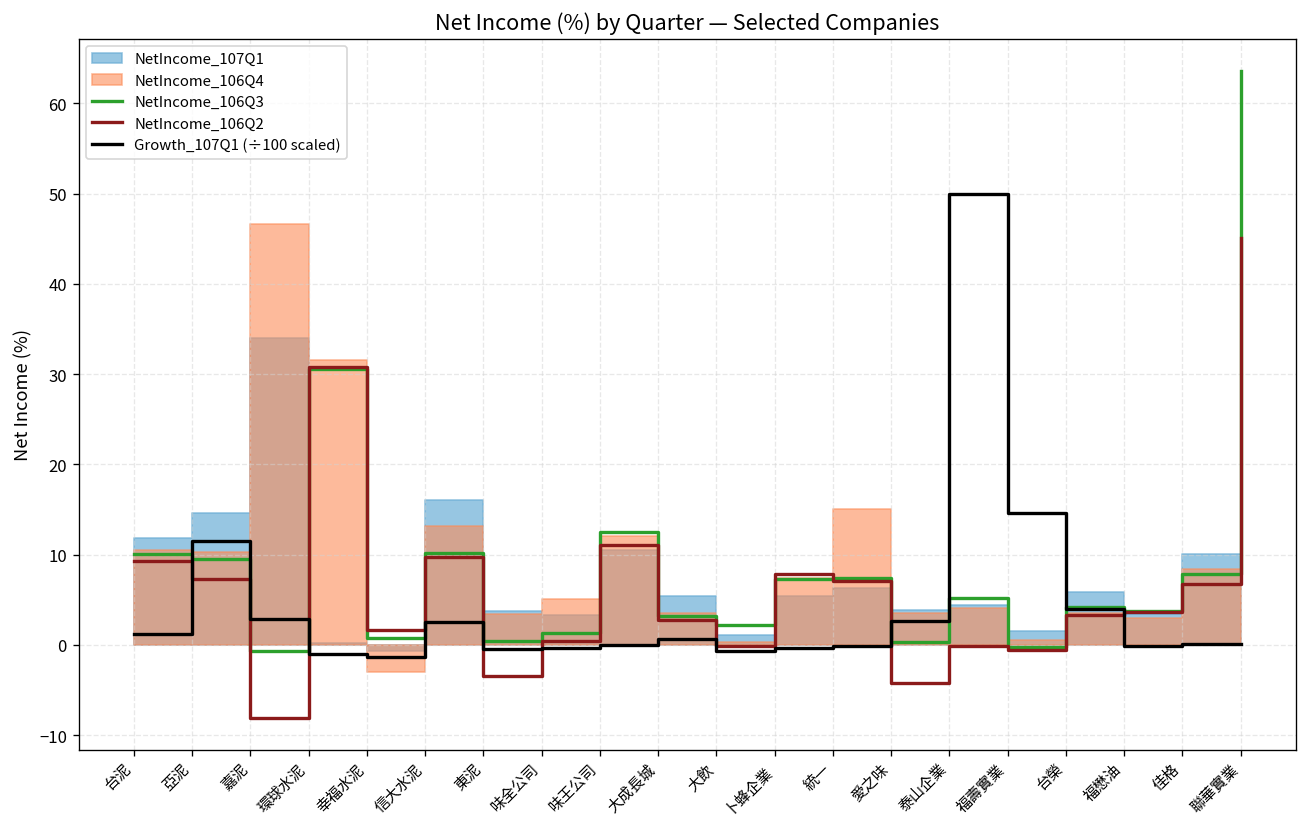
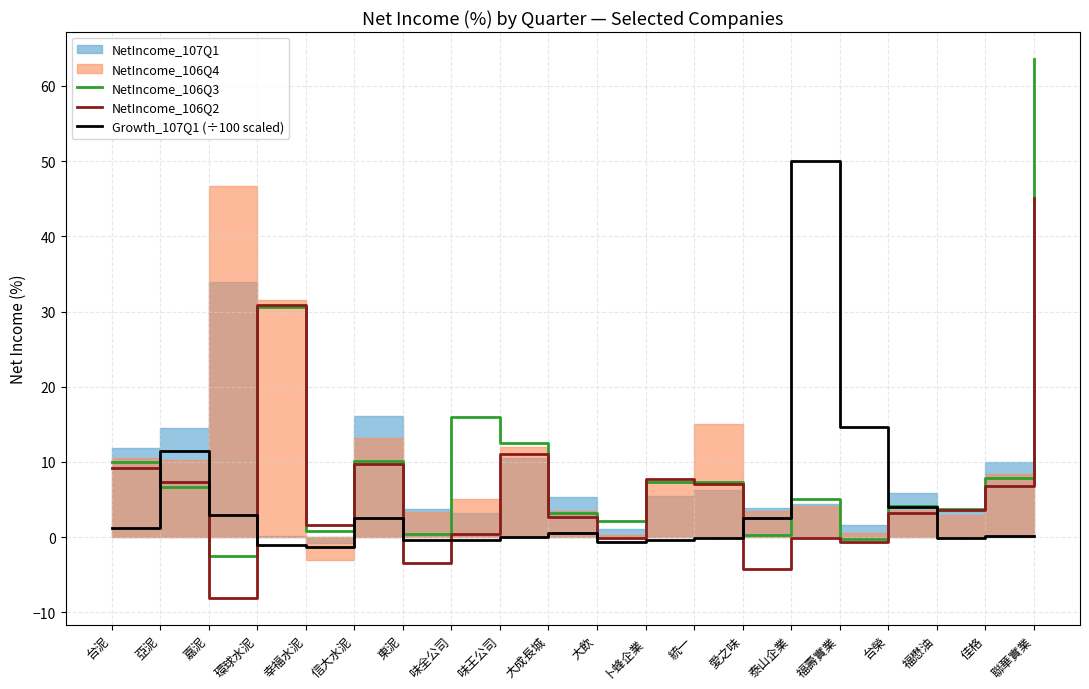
NetIncome_106Q3, 亞泥: 10 -> 7
NetIncome_106Q3, 嘉泥: -1 -> -2
NetIncome_106Q3, 味全公司: 1 -> 16
